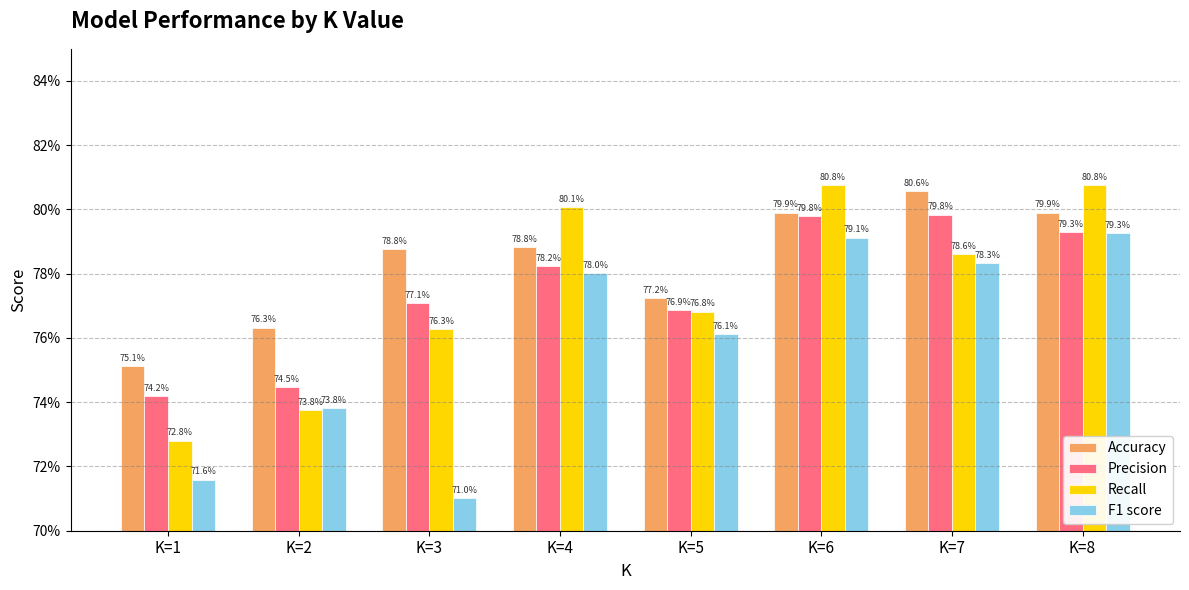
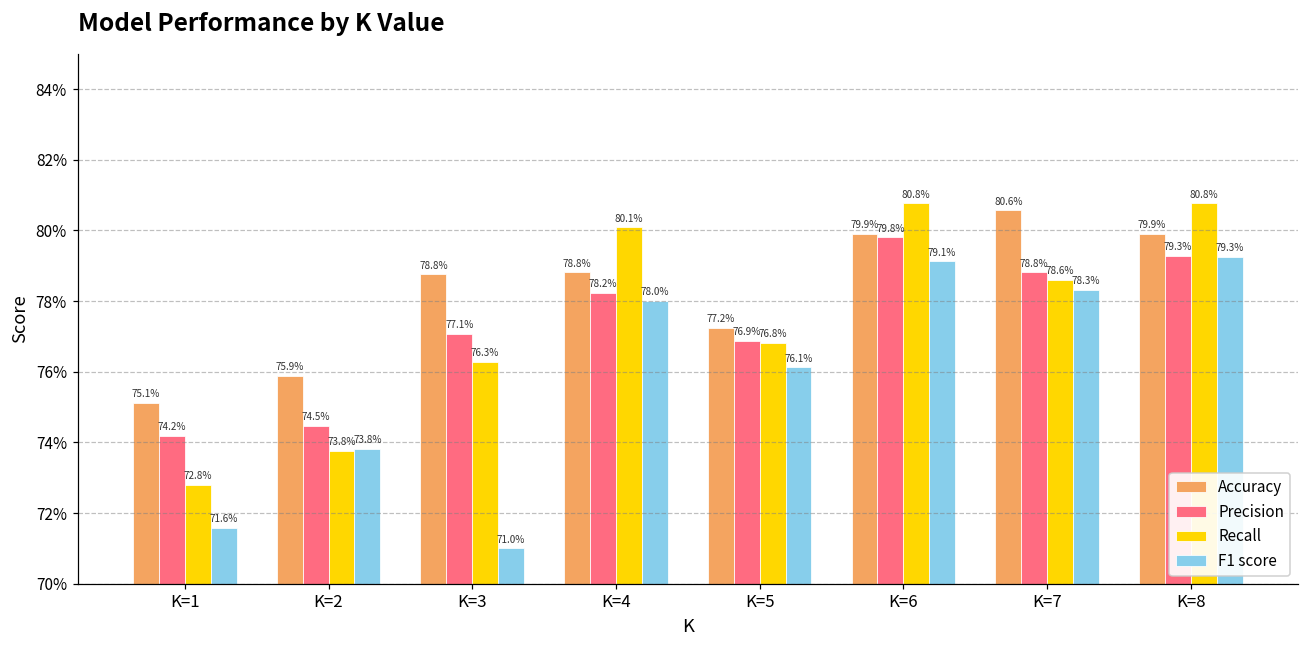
Accuracy, K=2: 76.3% -> 75.9%
Precision, K=7: 79.8% -> 78.8%
